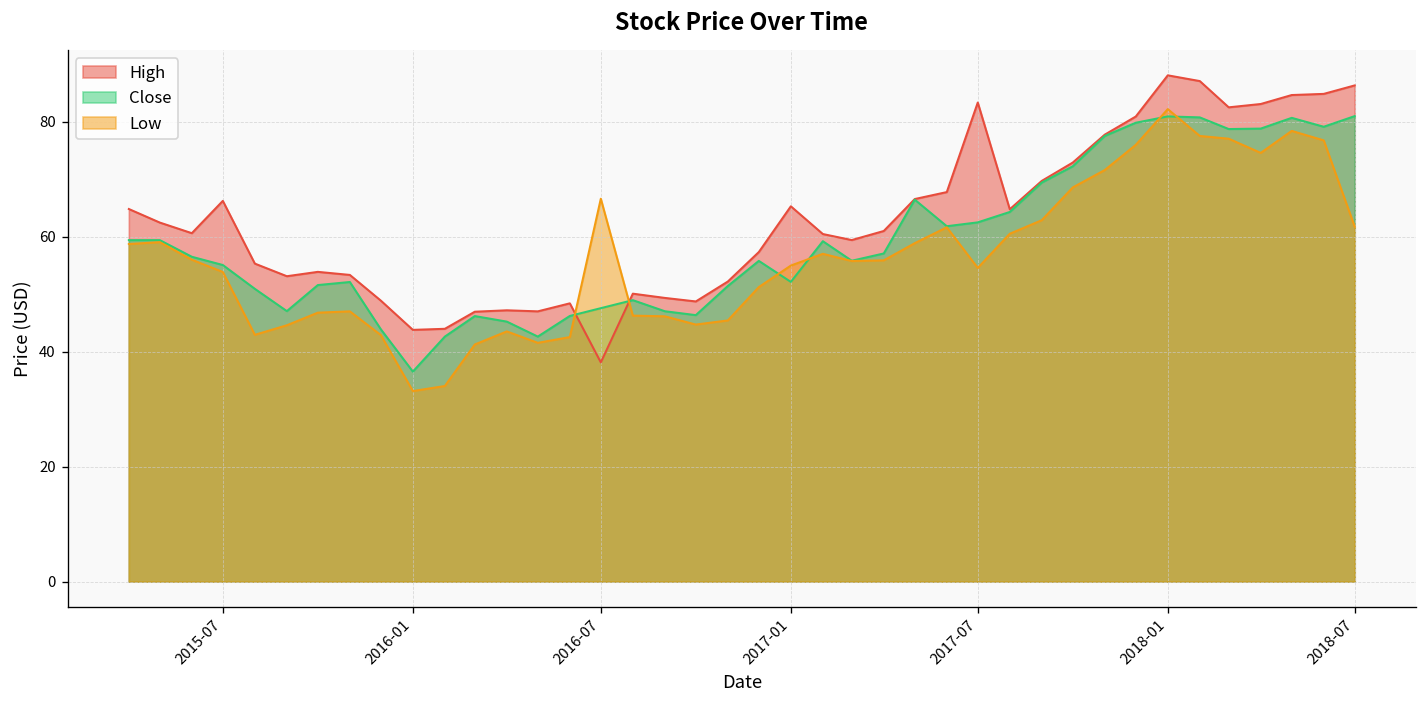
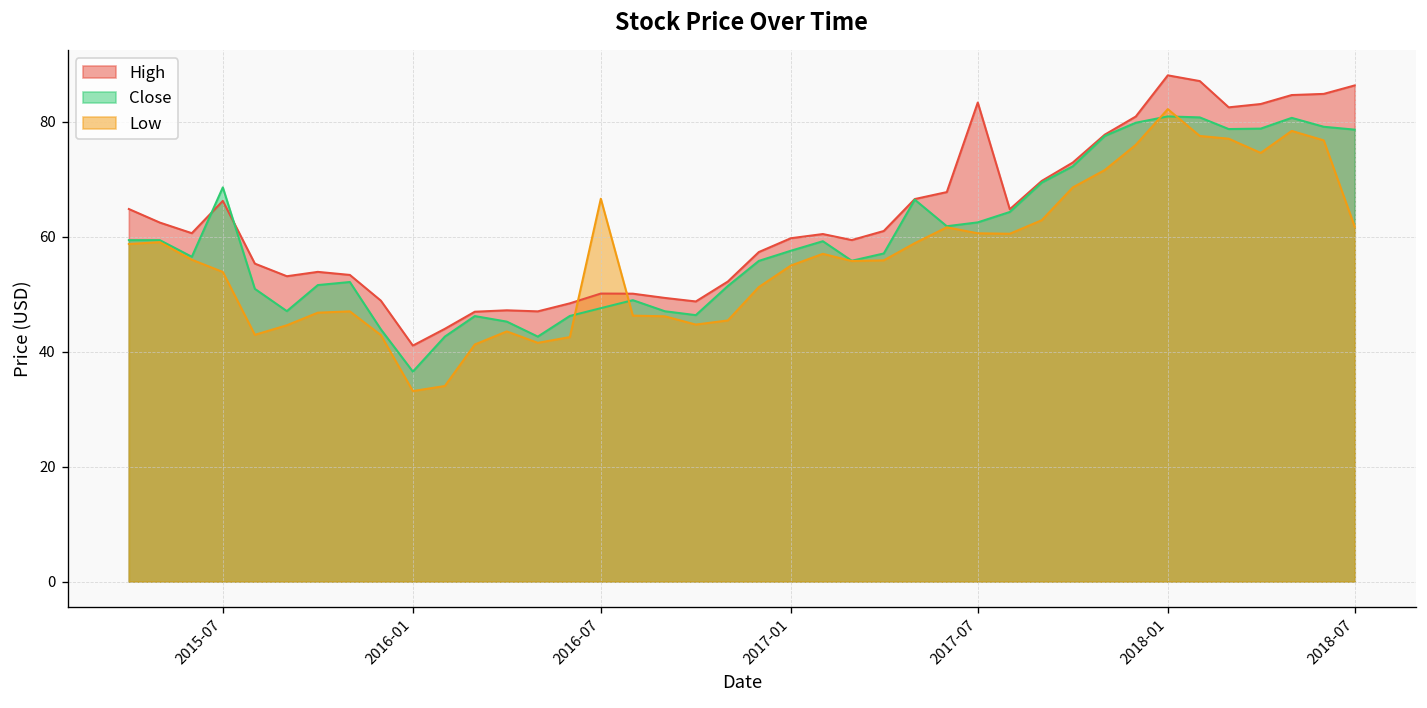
Close, 2015-07: 55 -> 69
High, 2016-01: 44 -> 41
High, 2016-07: 38 -> 50
High, 2017-01: 65 -> 60
Close, 2017-01: 52 -> 58
Low, 2017-07: 55 -> 61
Close, 2018-07: 81 -> 79
